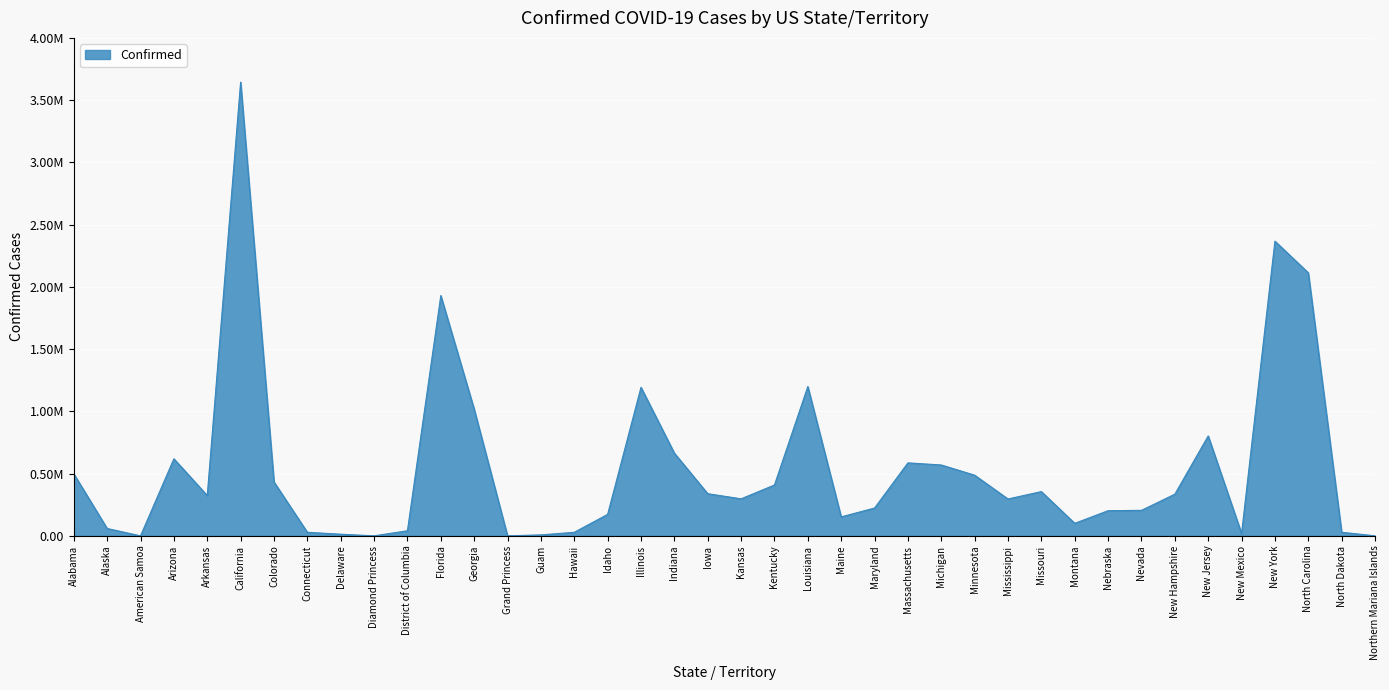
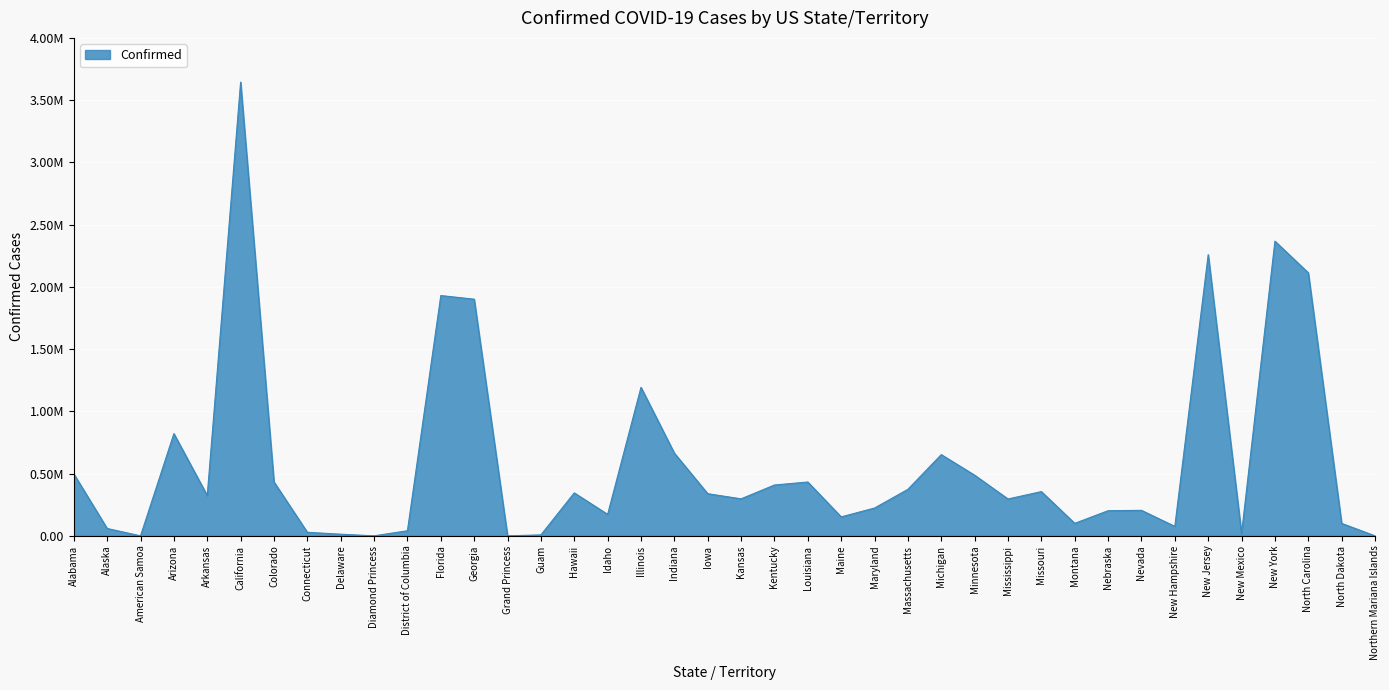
Arizona: 620000 -> 820000
Georgia: 1020000 -> 1900000
Hawaii: 30000 -> 350000
Louisiana: 1200000 -> 430000
Massachusetts: 590000 -> 370000
Michigan: 570000 -> 650000
New Hampshire: 330000 -> 80000
New Jersey: 800000 -> 2260000
North Dakota: 30000 -> 100000
